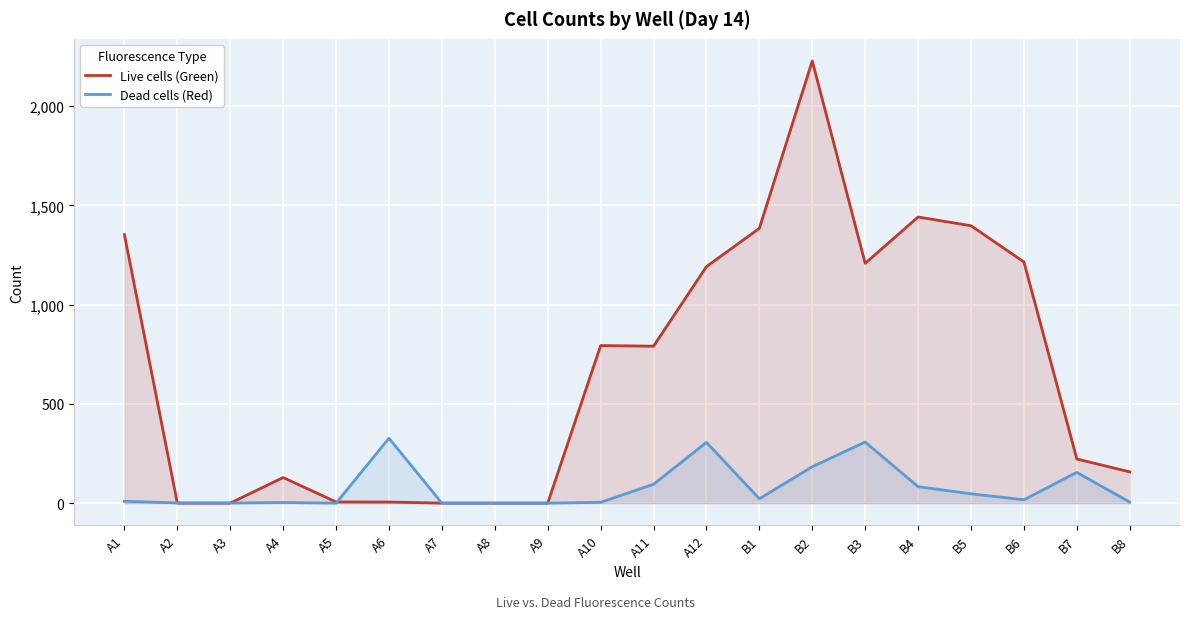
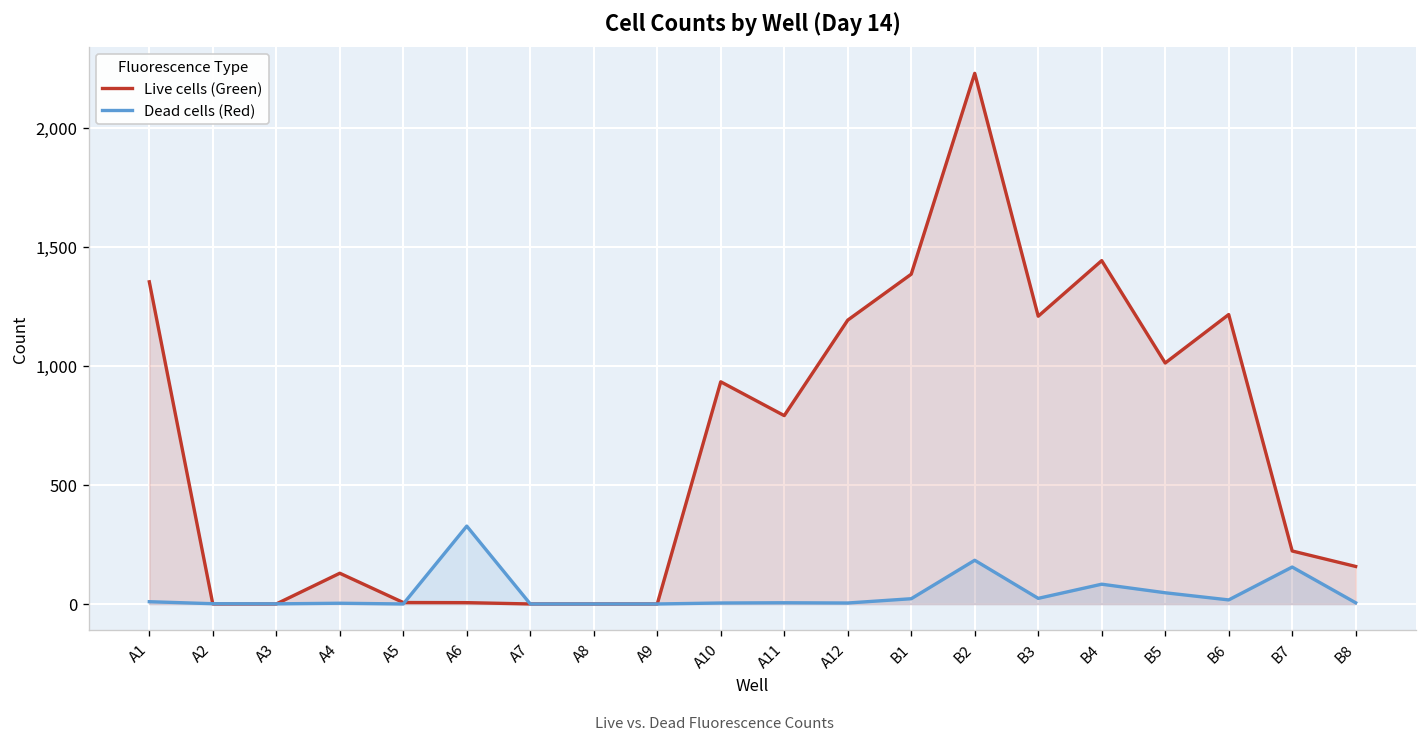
Live cells (Green), A10: 790 -> 930
Dead cells (Red), A11: 100 -> 10
Dead cells (Red), A12: 310 -> 0
Dead cells (Red), B3: 310 -> 20
Live cells (Green), B5: 1,400 -> 1,010
